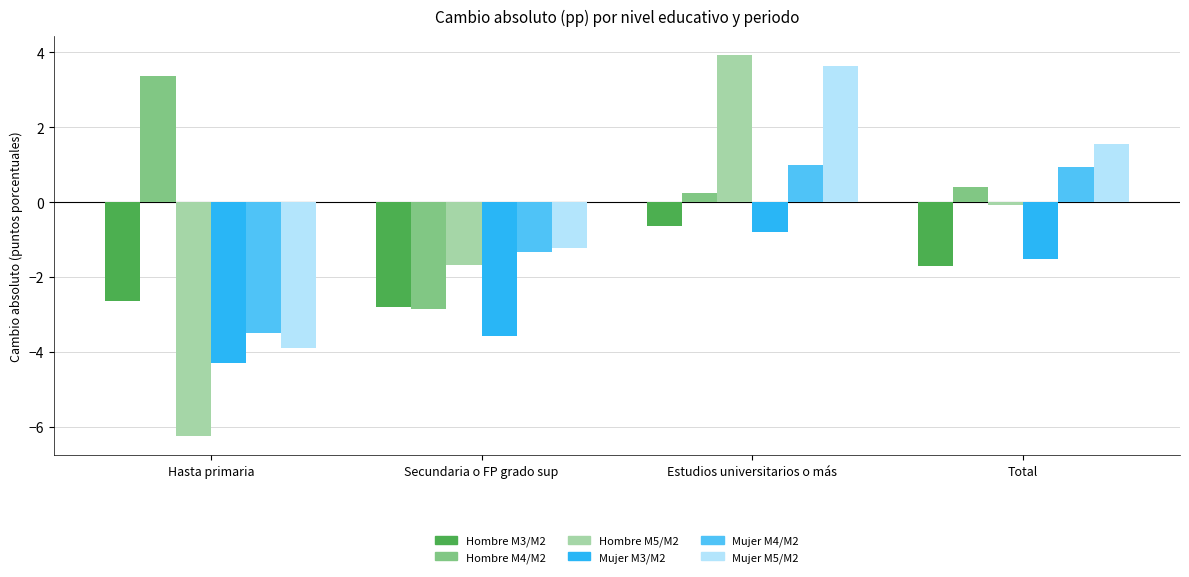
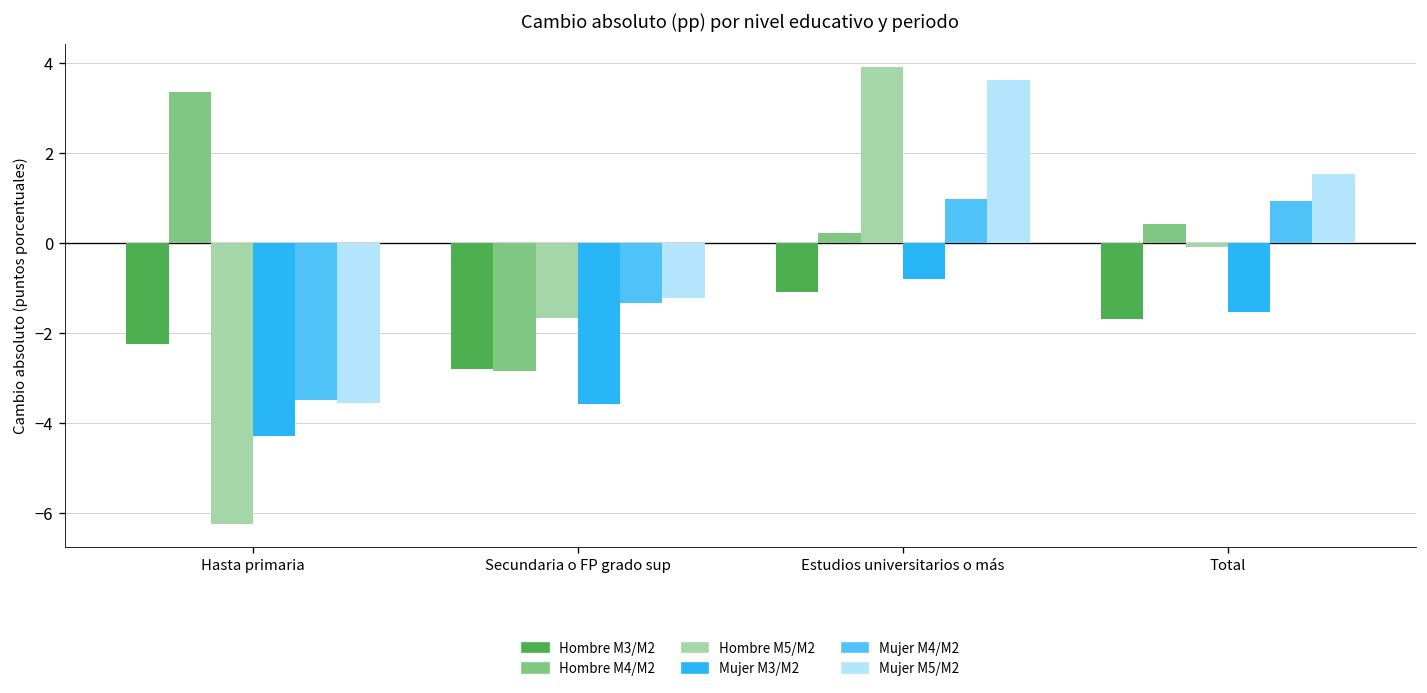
Hombre M3/M2, Hasta primaria: -2.6 -> -2.3
Mujer M5/M2, Hasta primaria: -3.9 -> -3.6
Hombre M3/M2, Estudios universitarios o más: -0.6 -> -1.1
